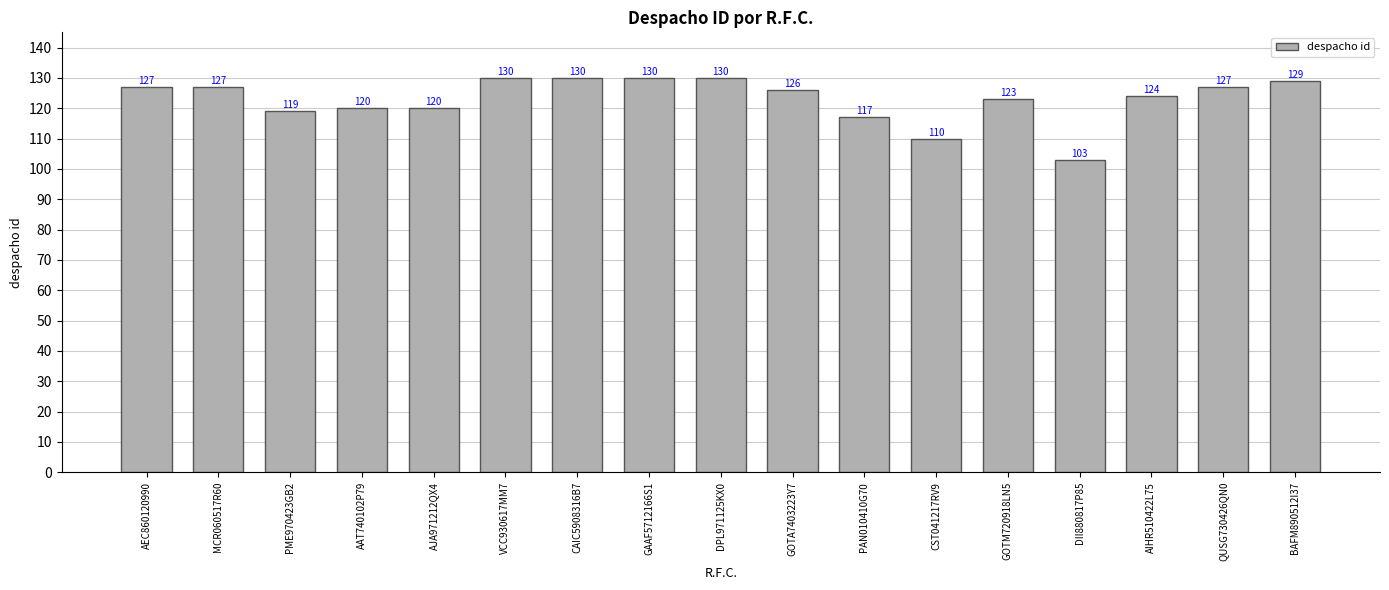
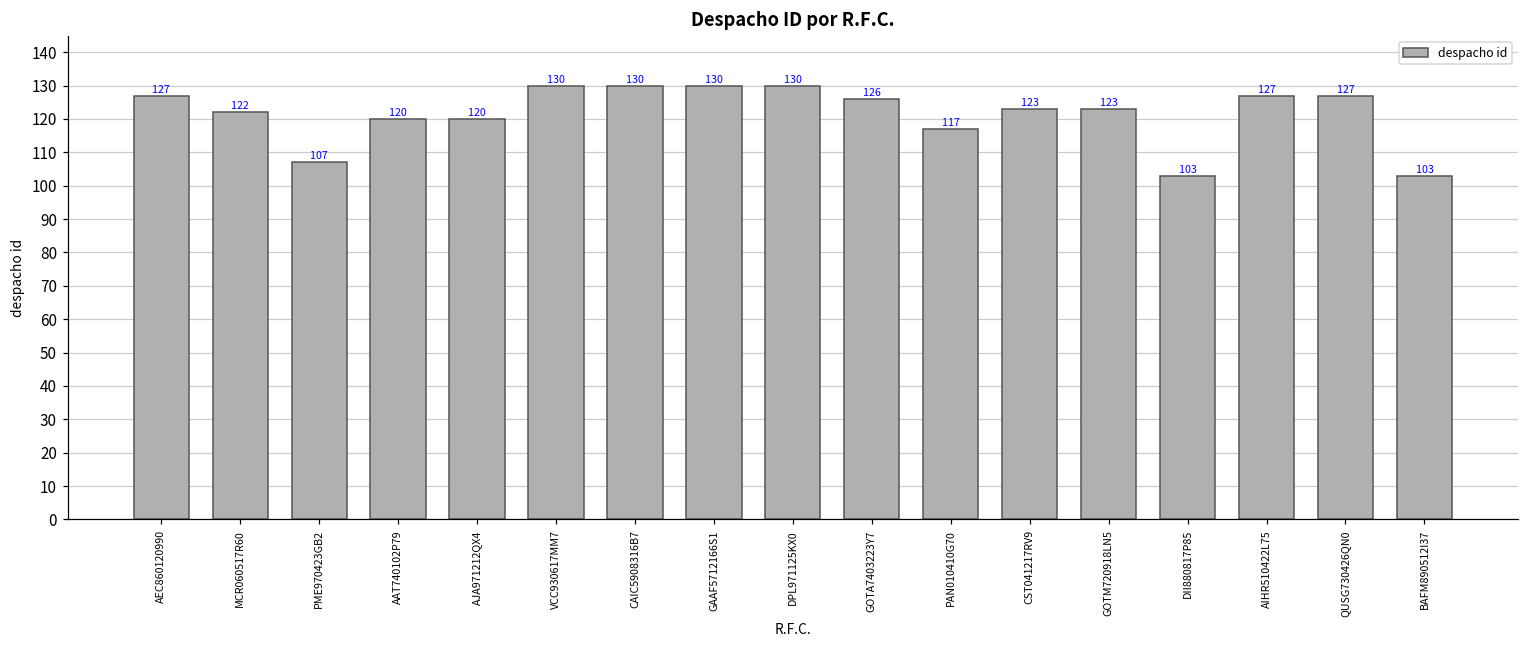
MCR060517R60: 127 -> 122
PME970423GB2: 119 -> 107
CST041217RV9: 110 -> 123
AIHR510422L75: 124 -> 127
BAFM890512I37: 129 -> 103
